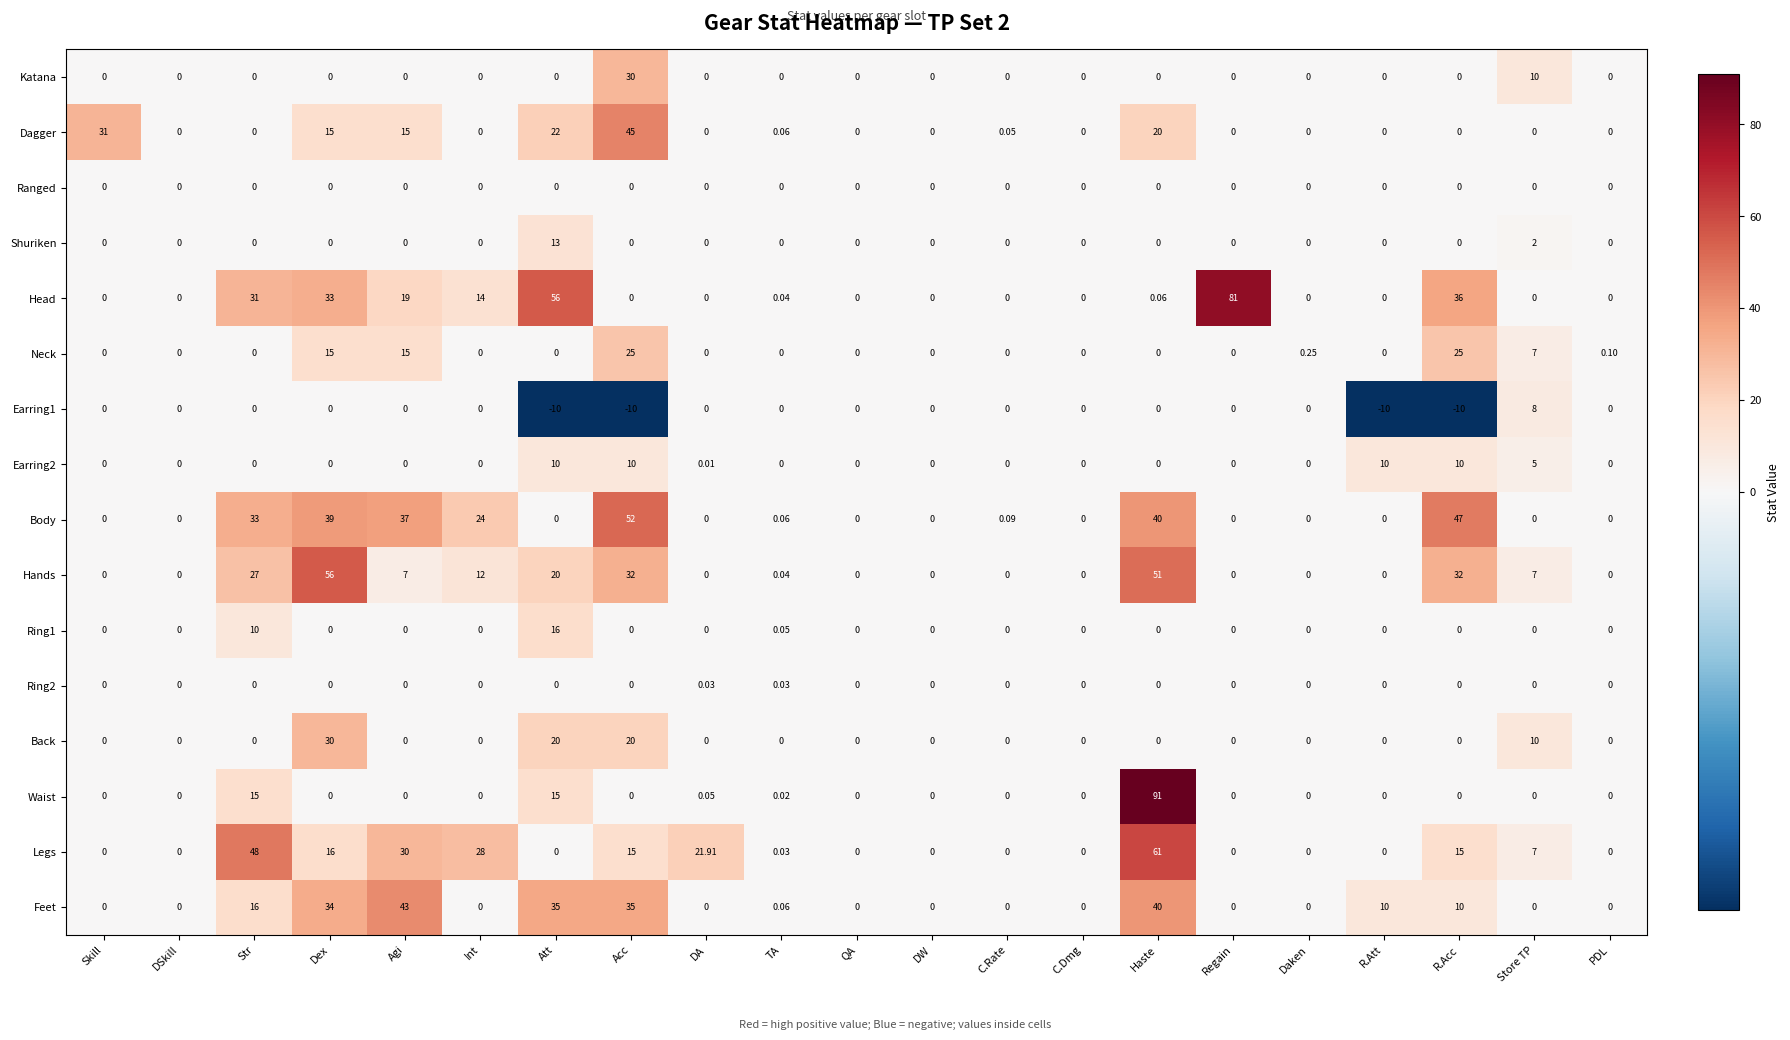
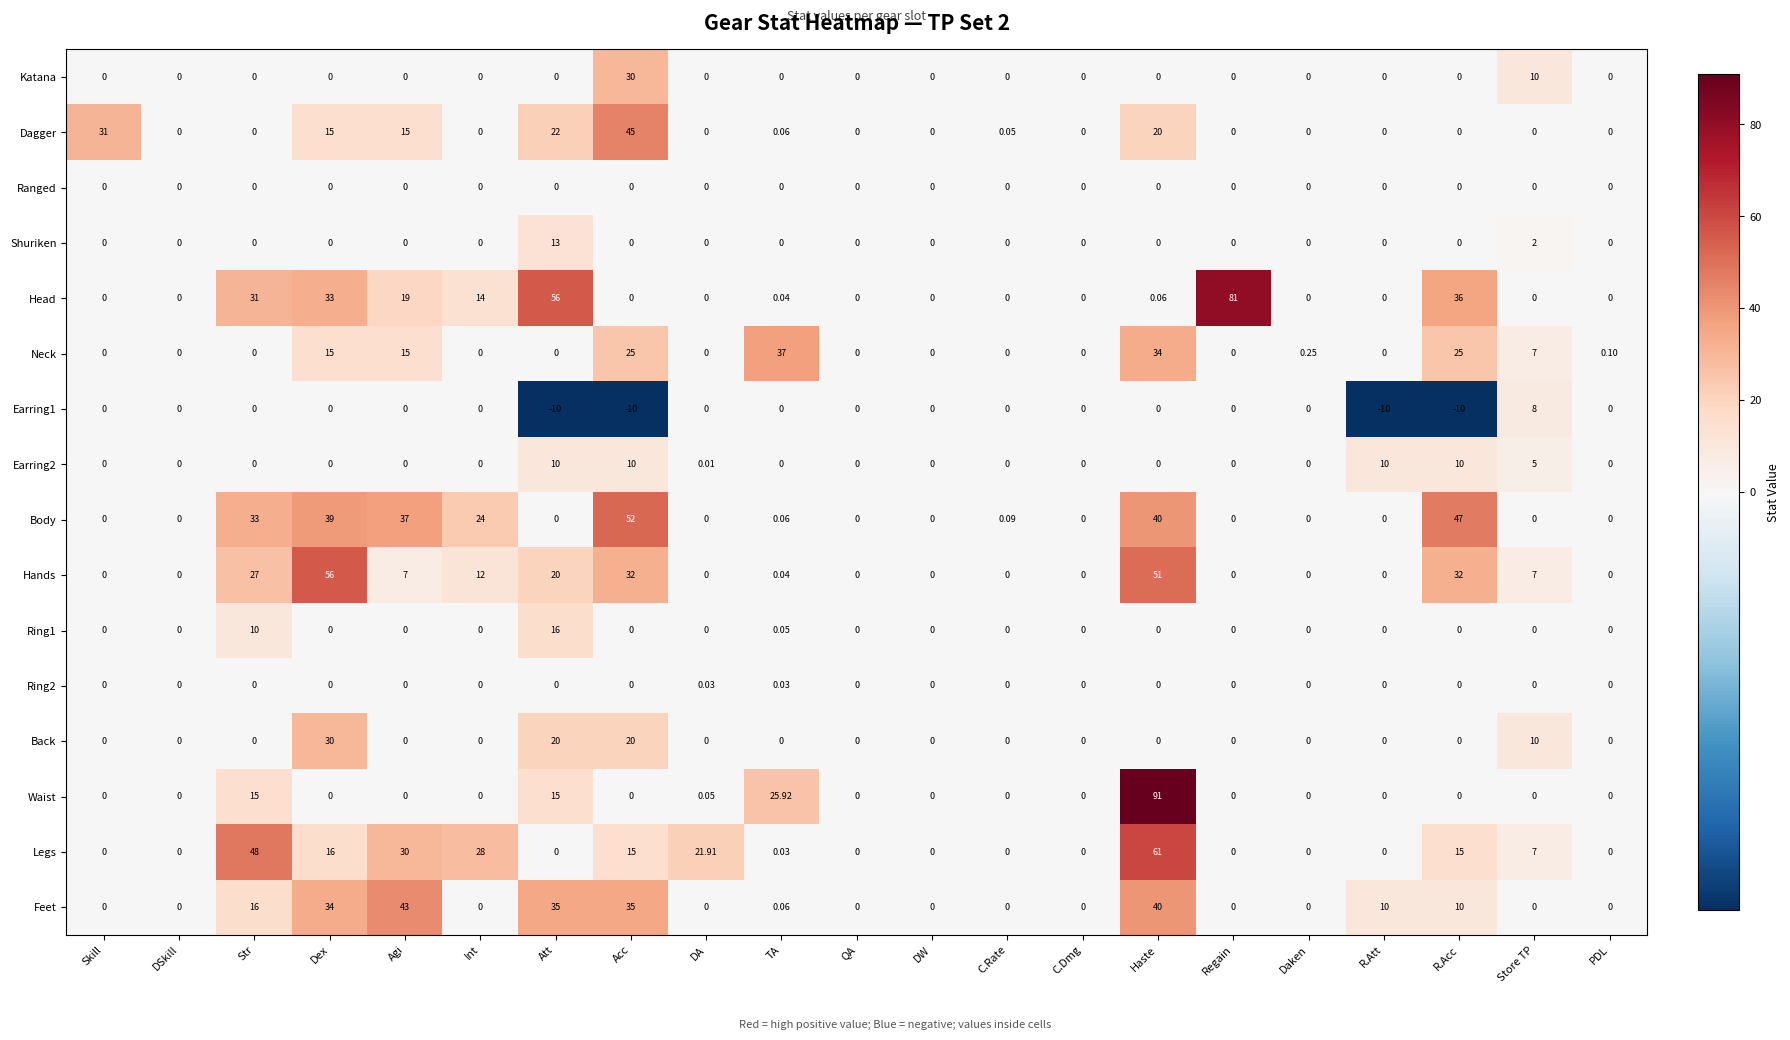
Neck, TA: 0 -> 37
Neck, Haste: 0 -> 34
Waist, TA: 0.02 -> 25.92
